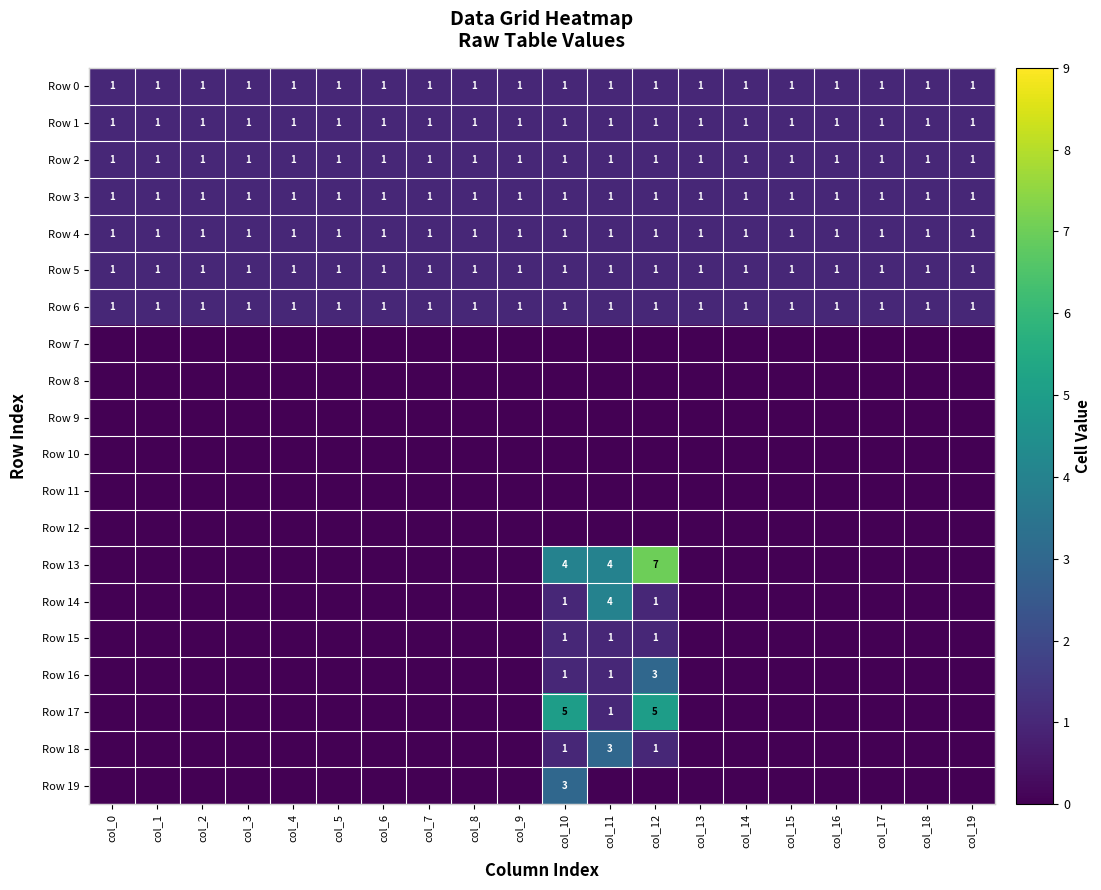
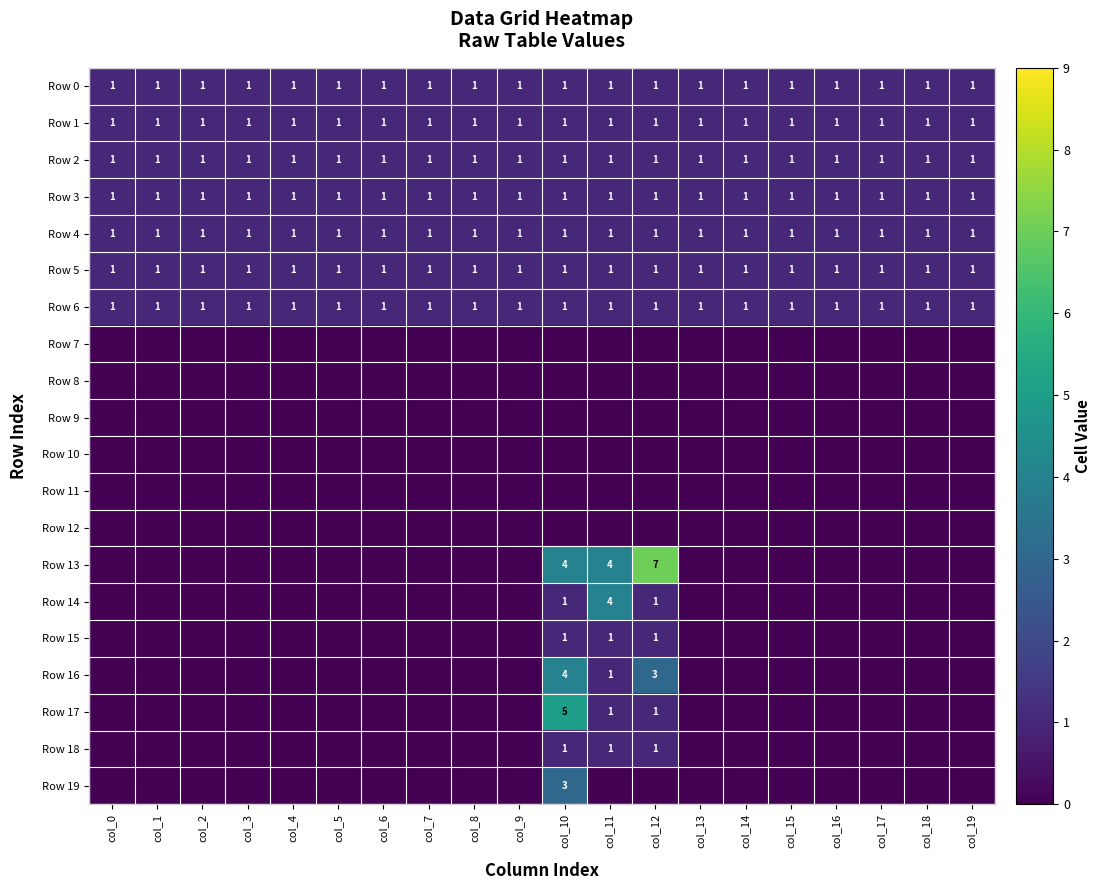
Row 16, col_10: 1 -> 4
Row 17, col_12: 5 -> 1
Row 18, col_11: 3 -> 1
